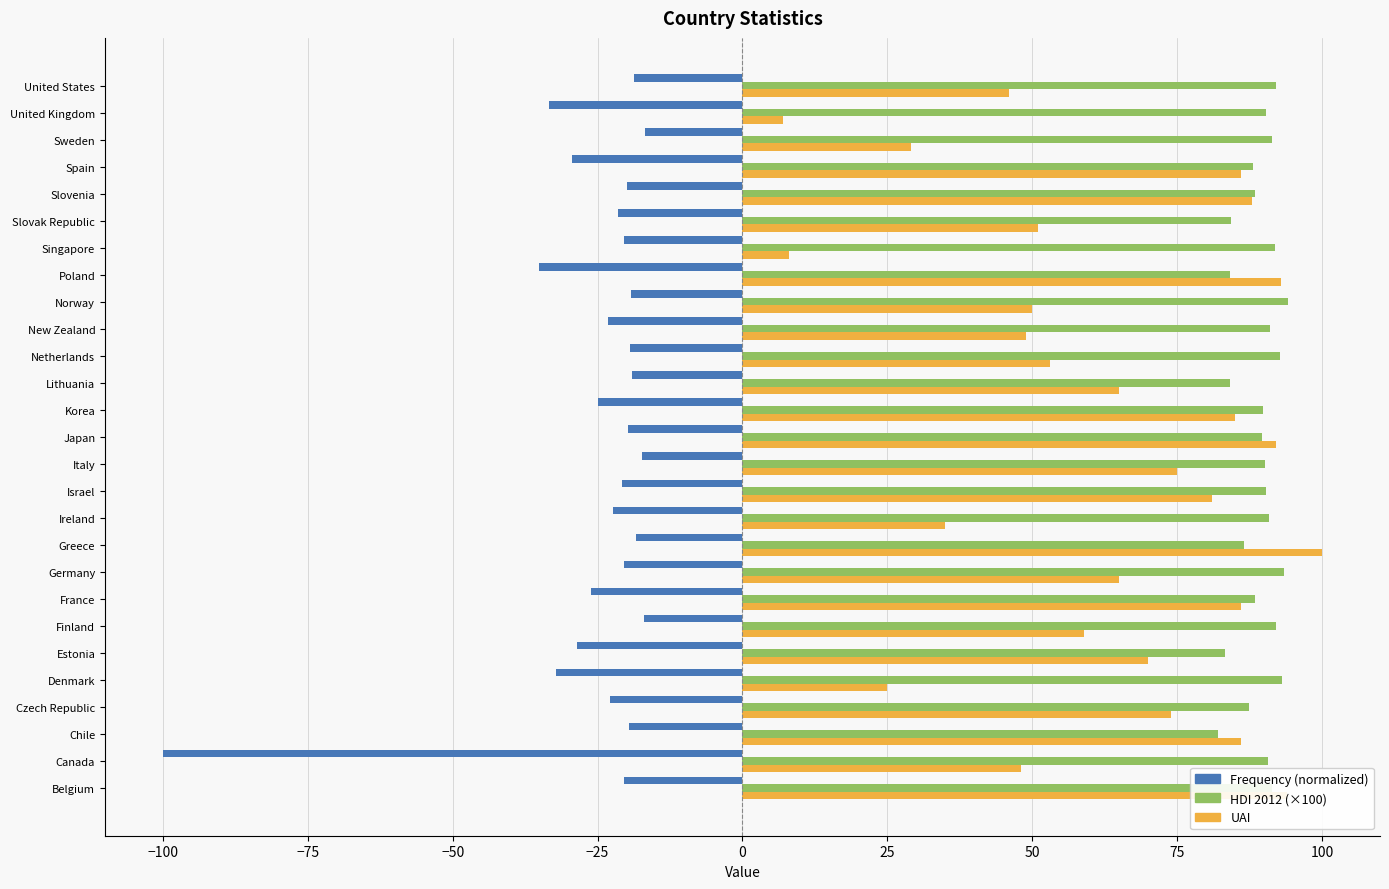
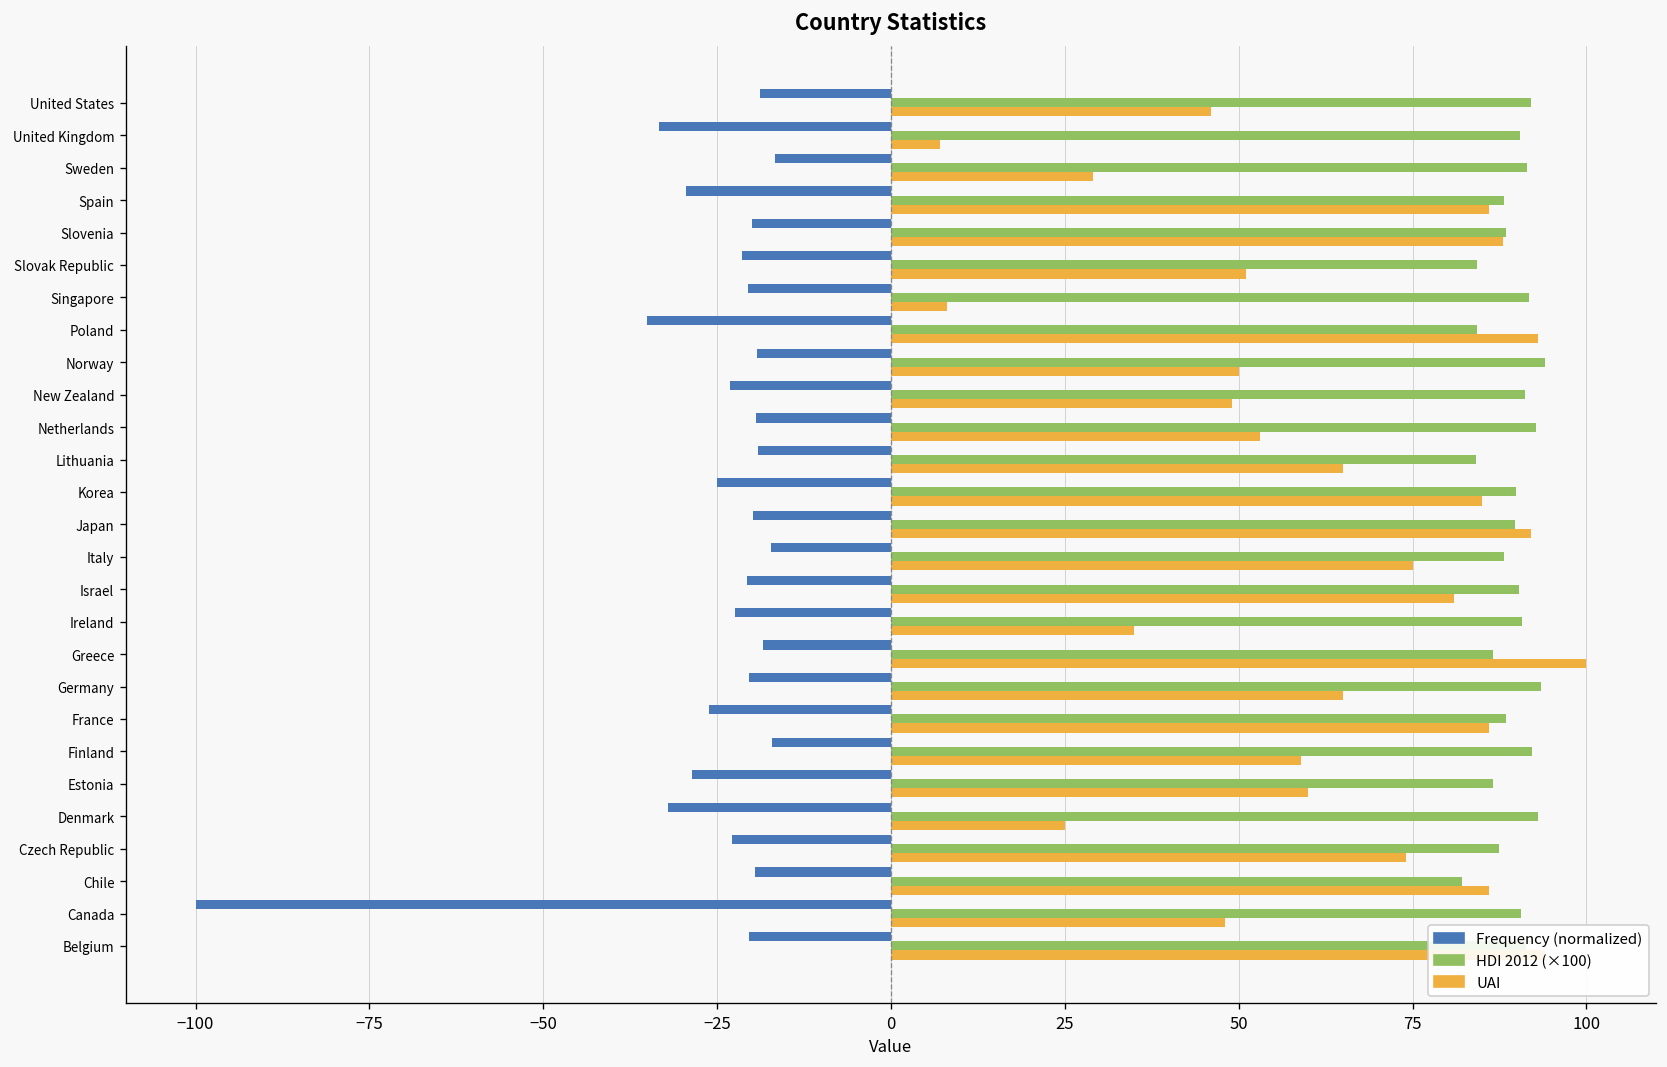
HDI 2012 (×100), Italy: 90 -> 88
HDI 2012 (×100), Estonia: 83 -> 87
UAI, Estonia: 70 -> 60
